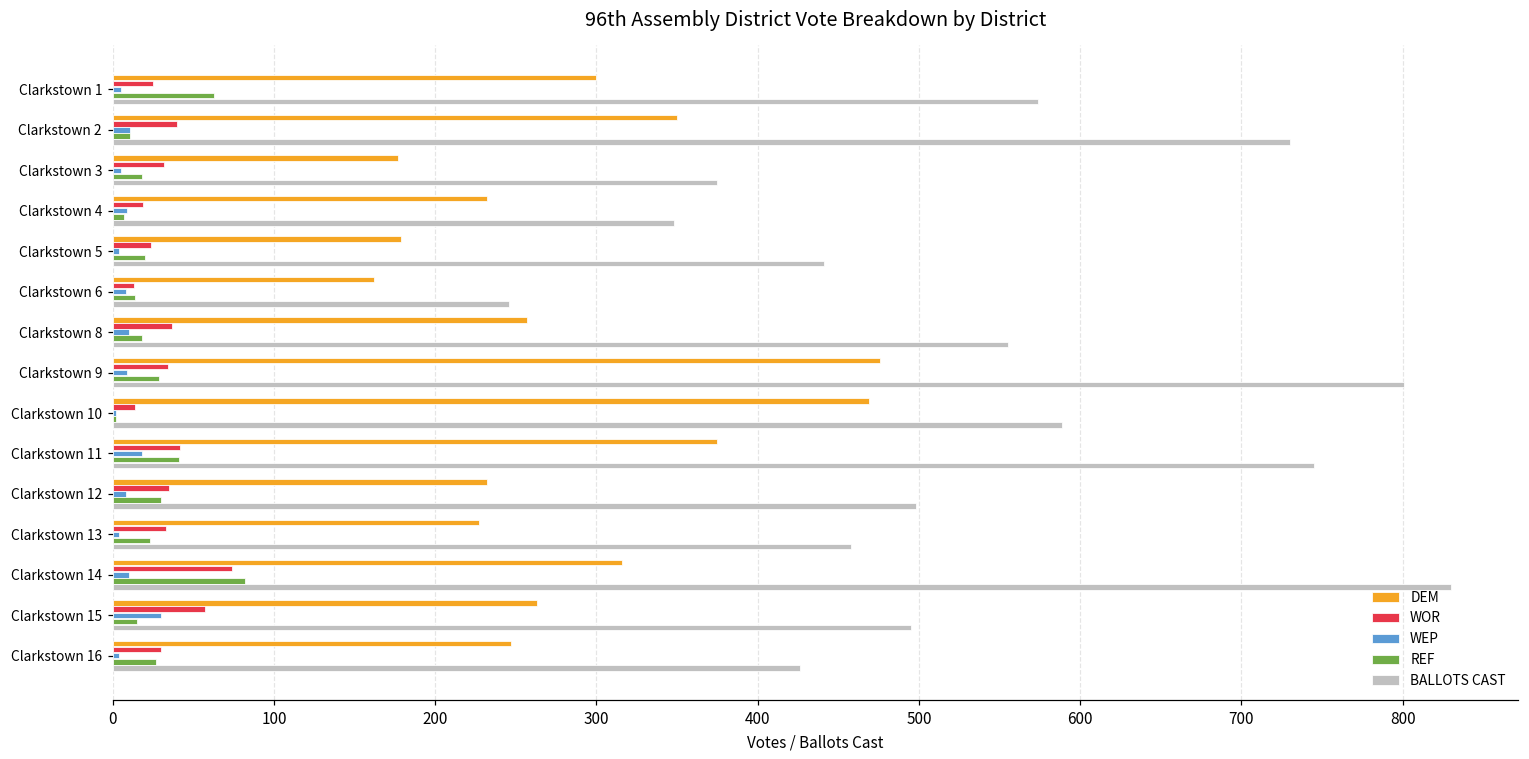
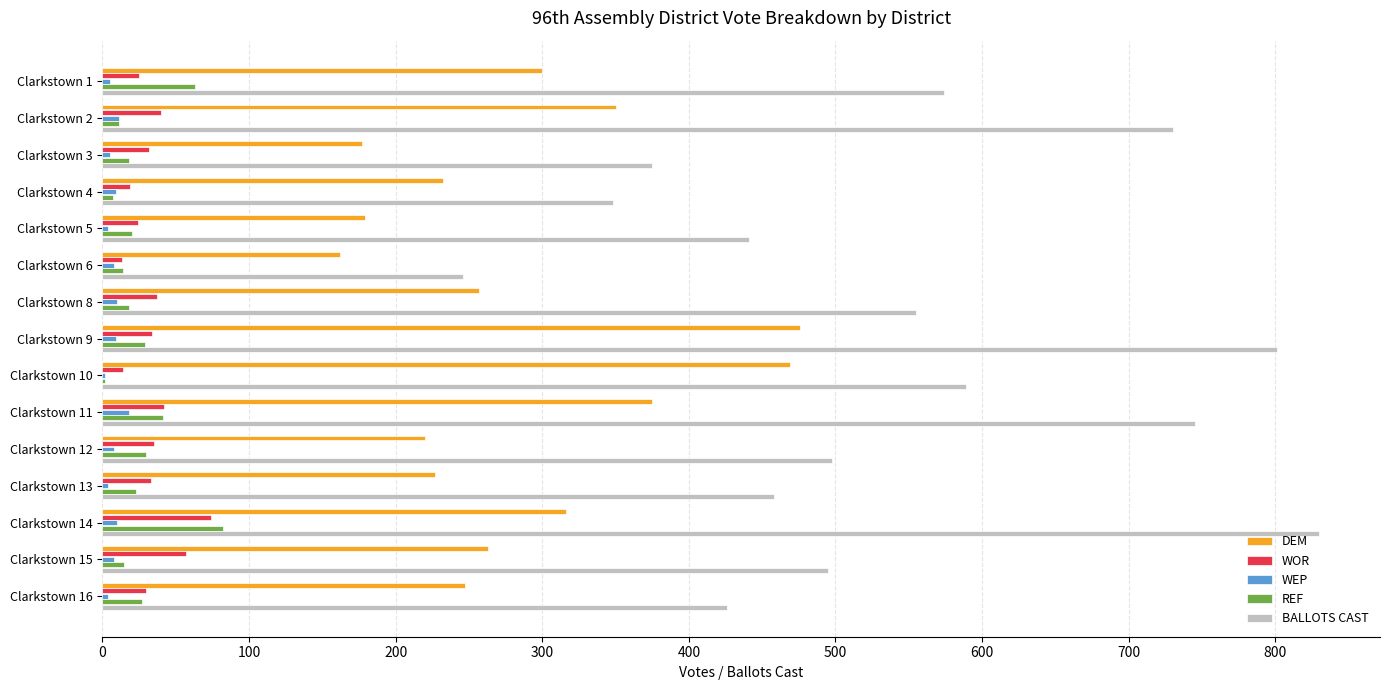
DEM, Clarkstown 12: 232 -> 220
WEP, Clarkstown 15: 30 -> 8
